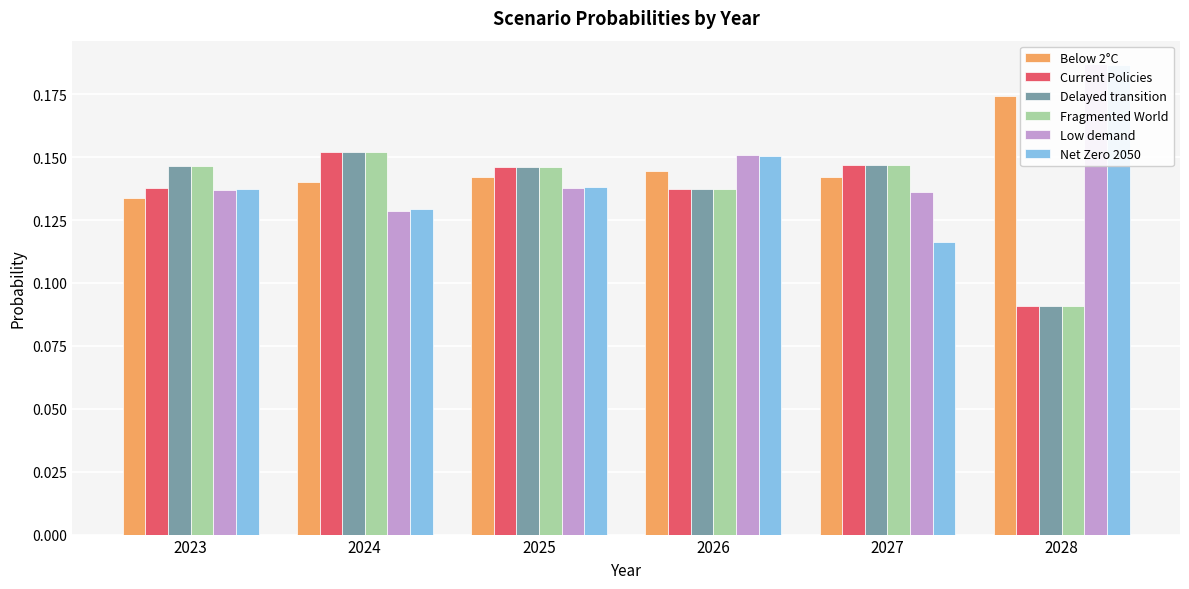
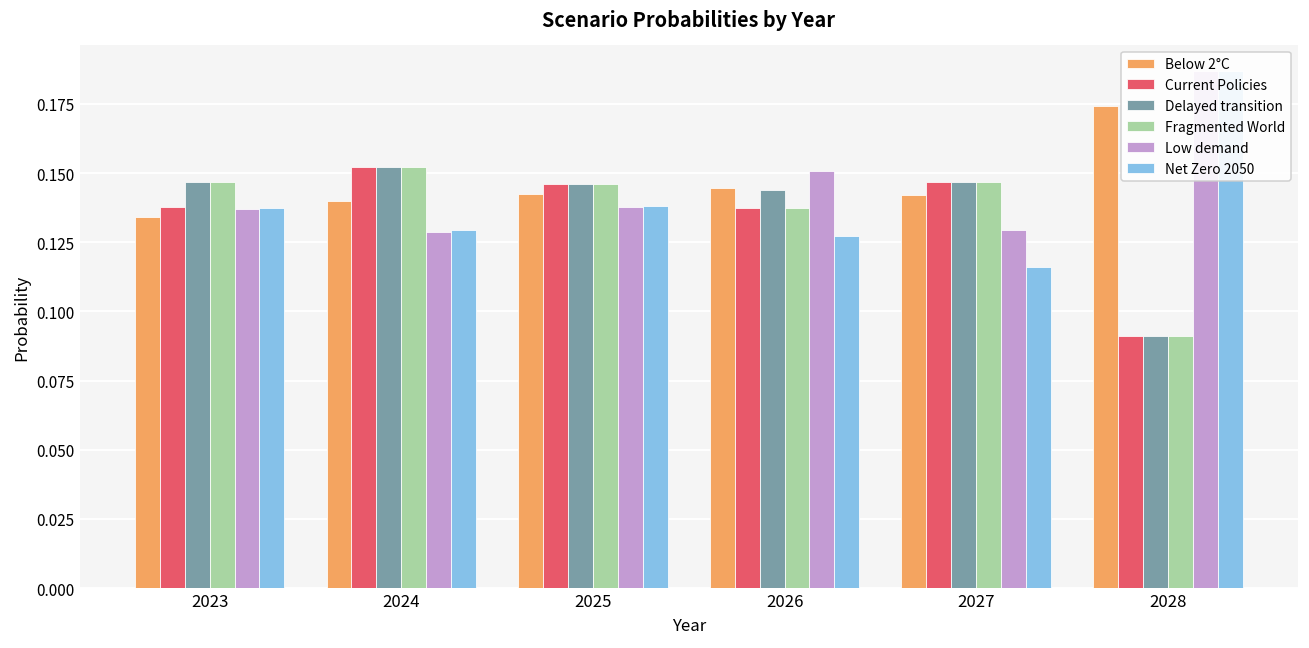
Delayed transition, 2026: 0.137 -> 0.144
Net Zero 2050, 2026: 0.151 -> 0.127
Low demand, 2027: 0.136 -> 0.129
